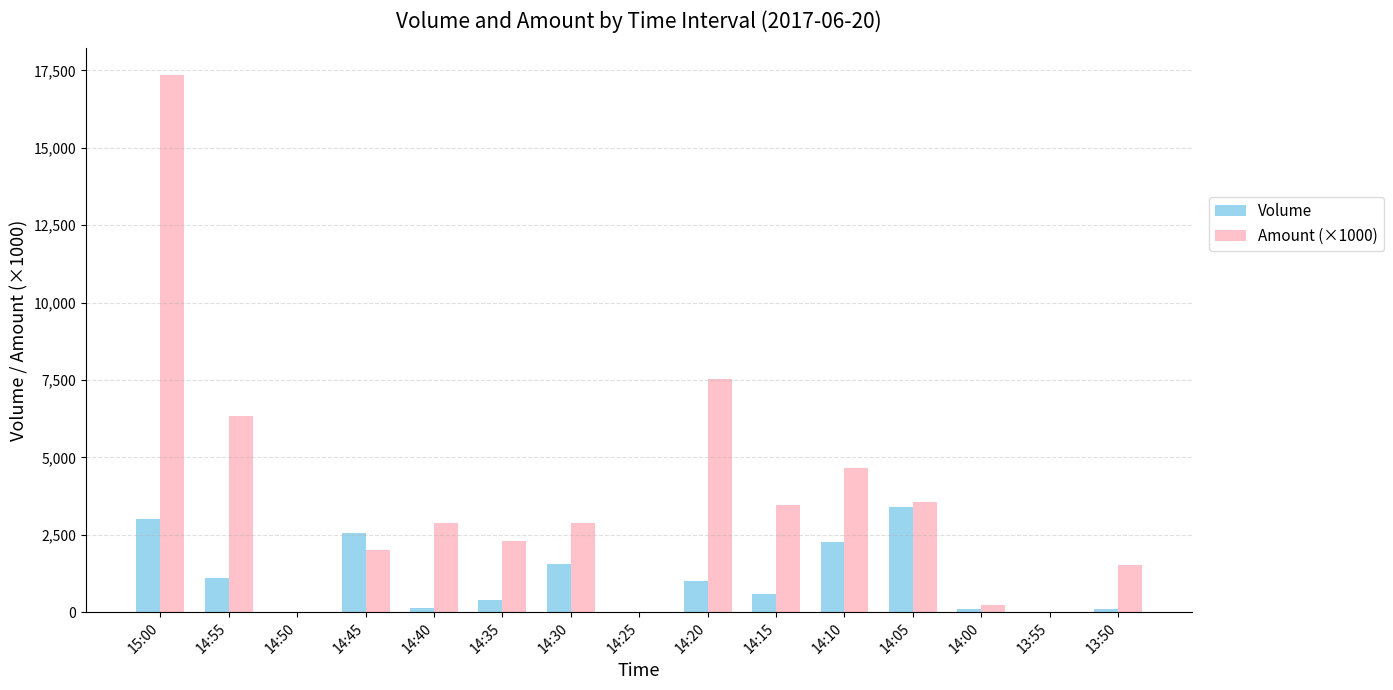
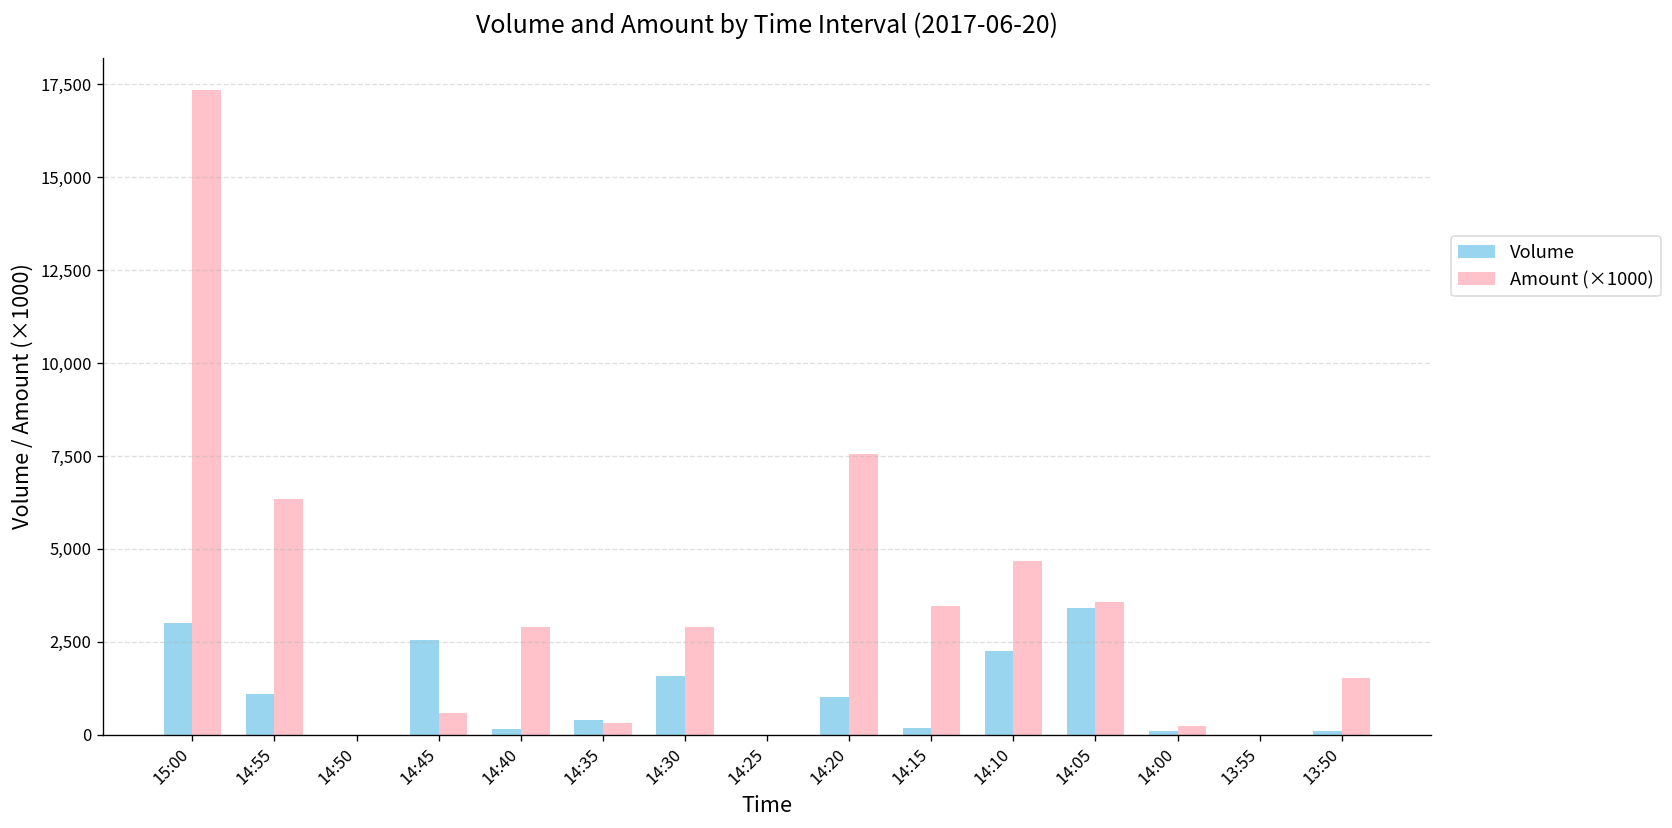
Amount (×1000), 14:45: 2,000 -> 600
Amount (×1000), 14:35: 2,300 -> 300
Volume, 14:15: 600 -> 200
